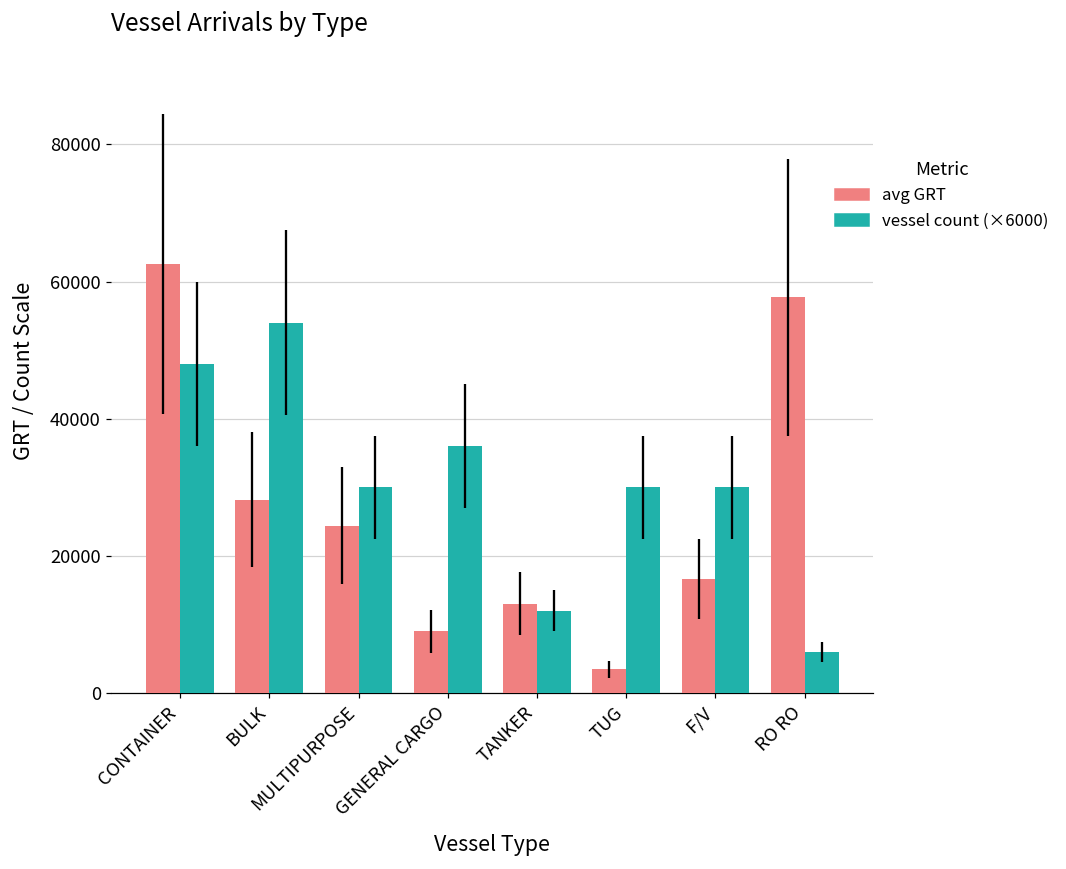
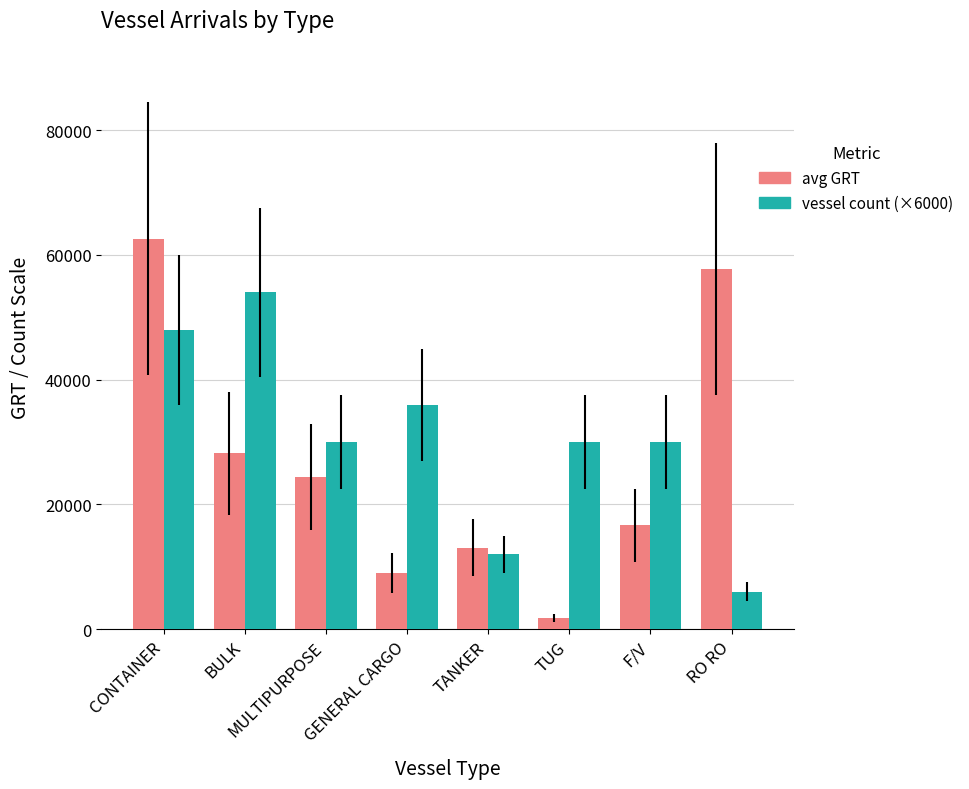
avg GRT, TUG: 3000 -> 2000
